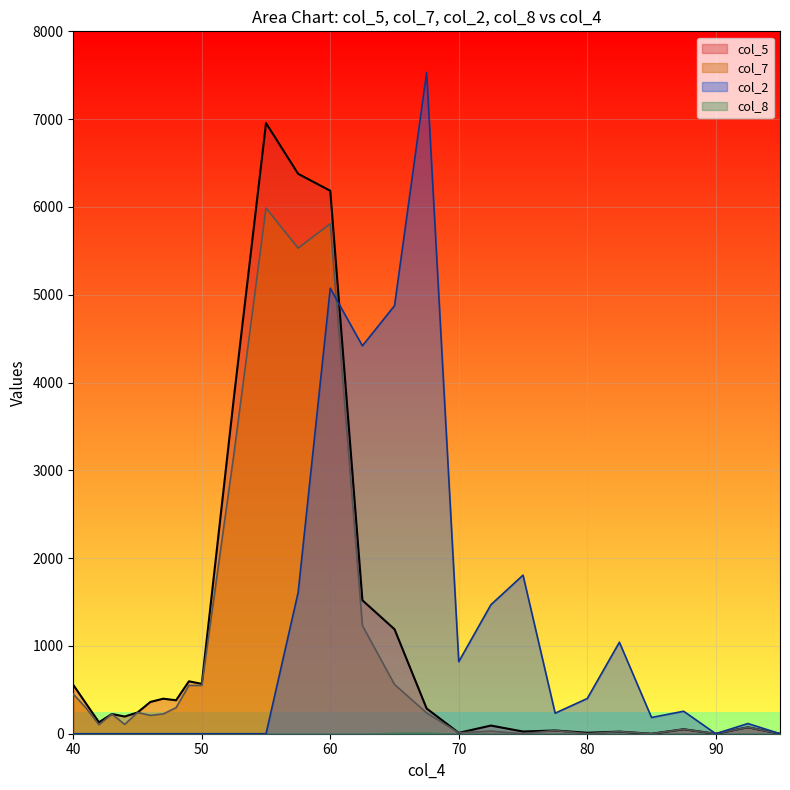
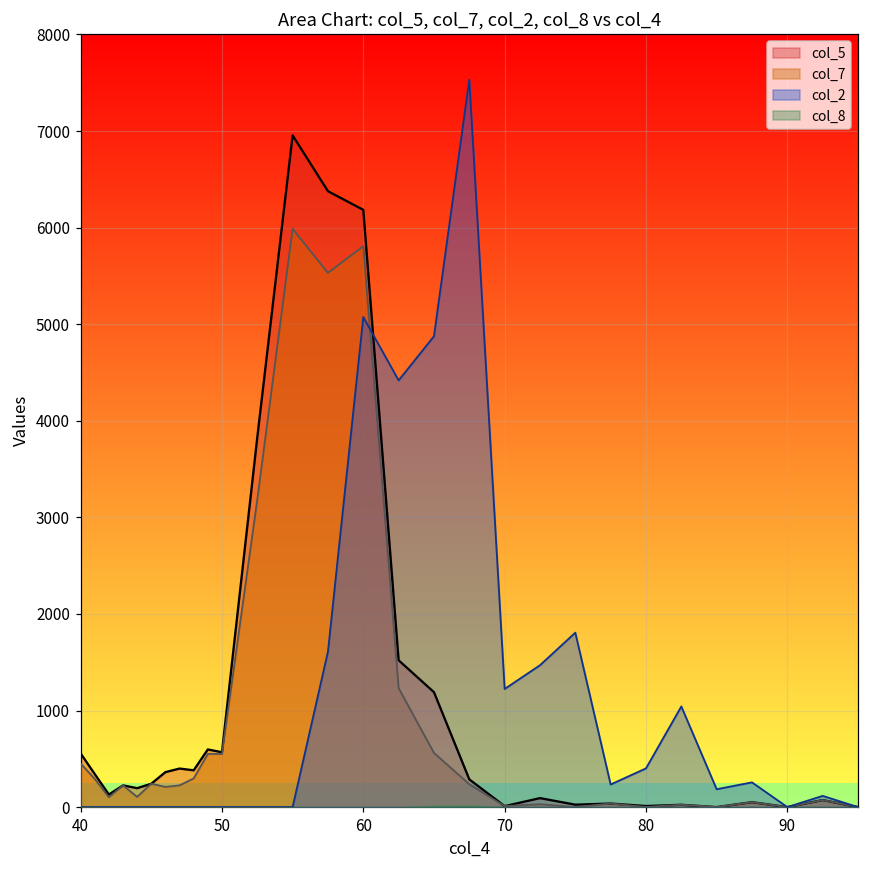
col_2, 70: 800 -> 1200
